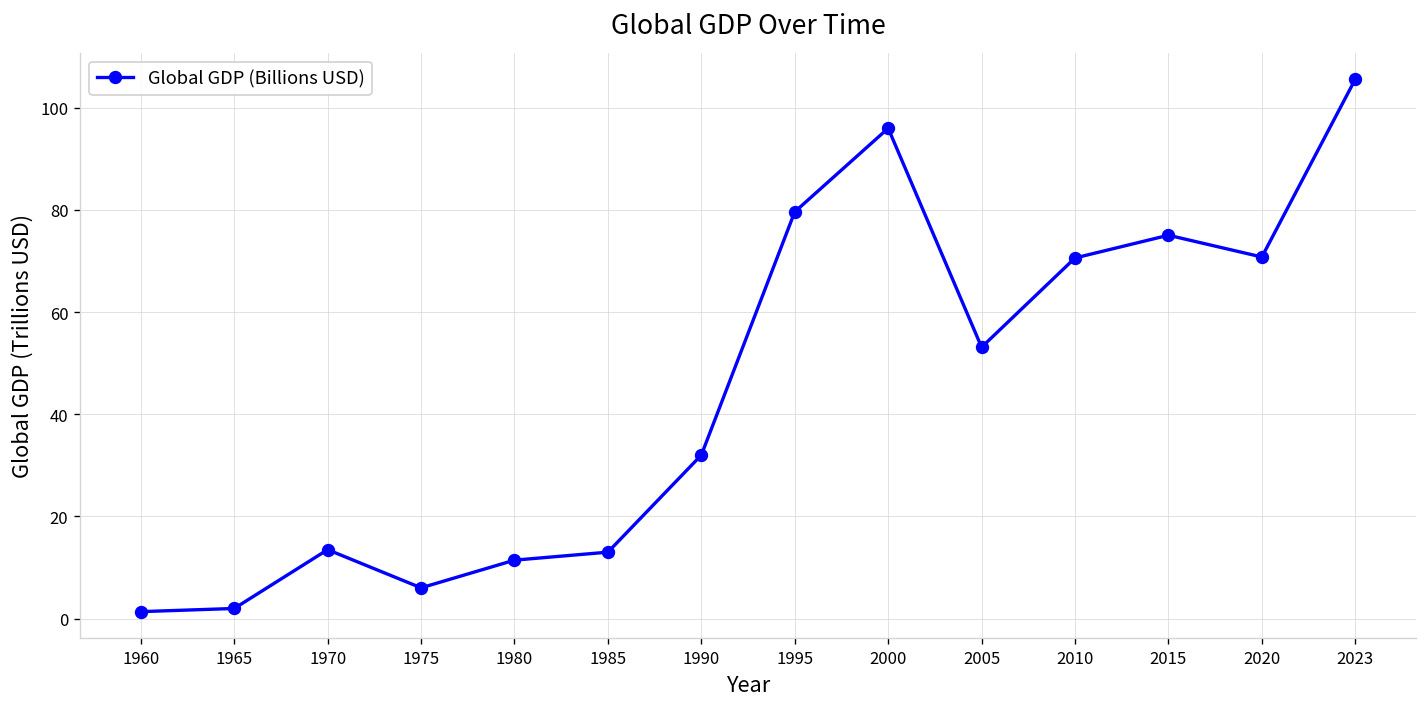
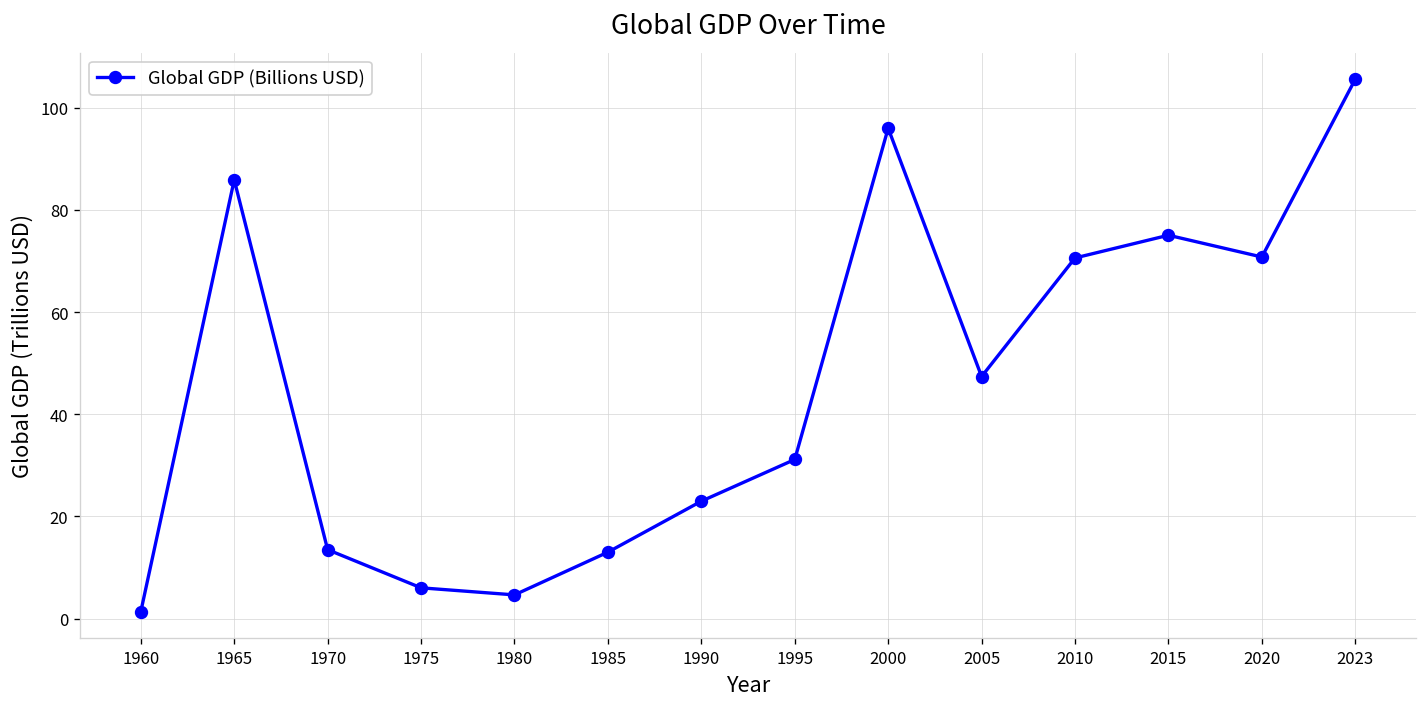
1965: 2 -> 86
1980: 11 -> 5
1990: 32 -> 23
1995: 80 -> 31
2005: 53 -> 47
